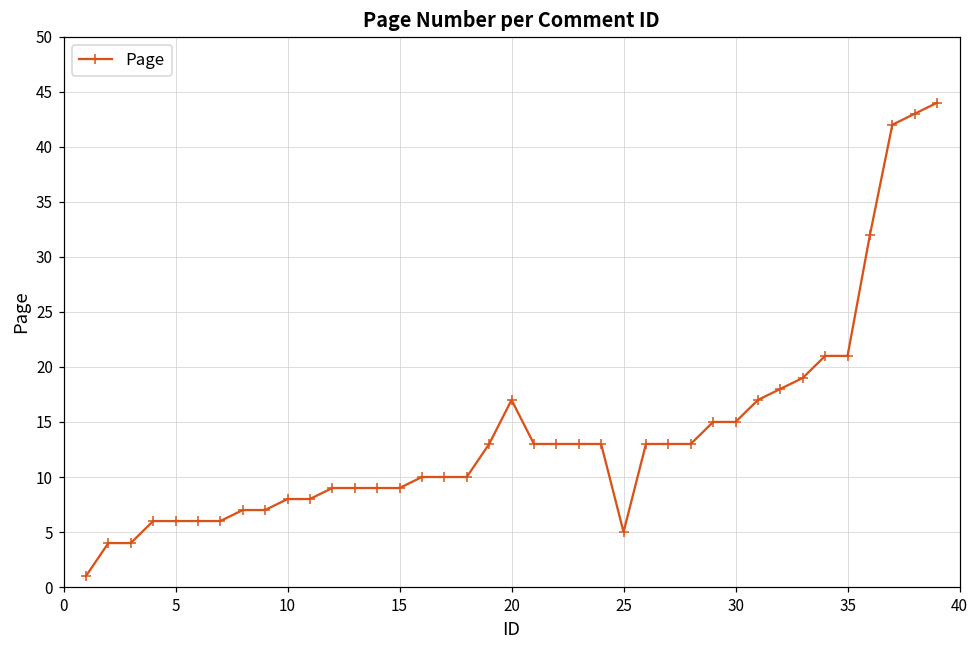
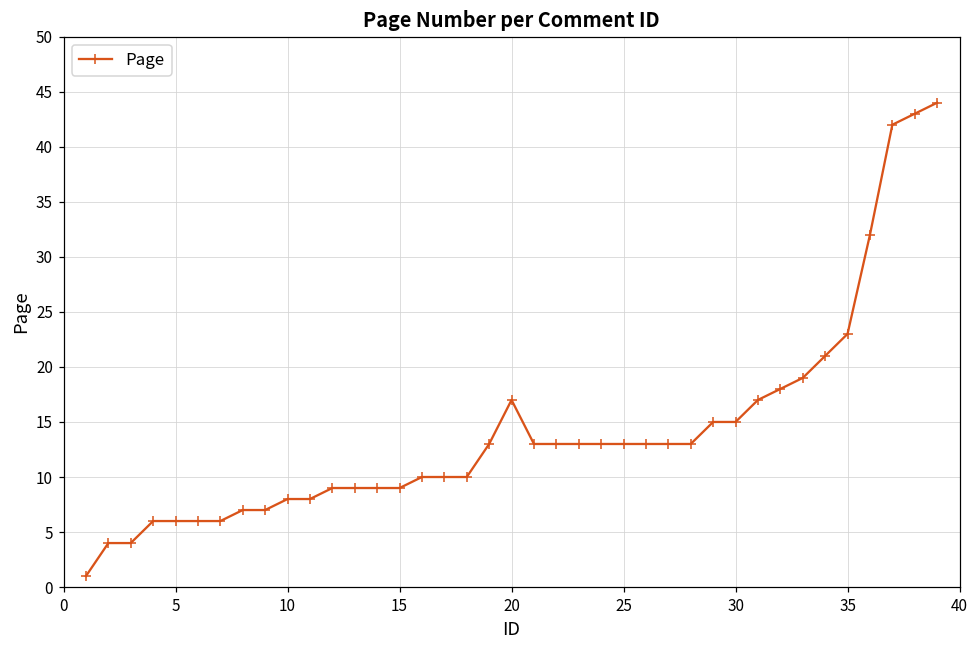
25: 5 -> 13
35: 21 -> 23
